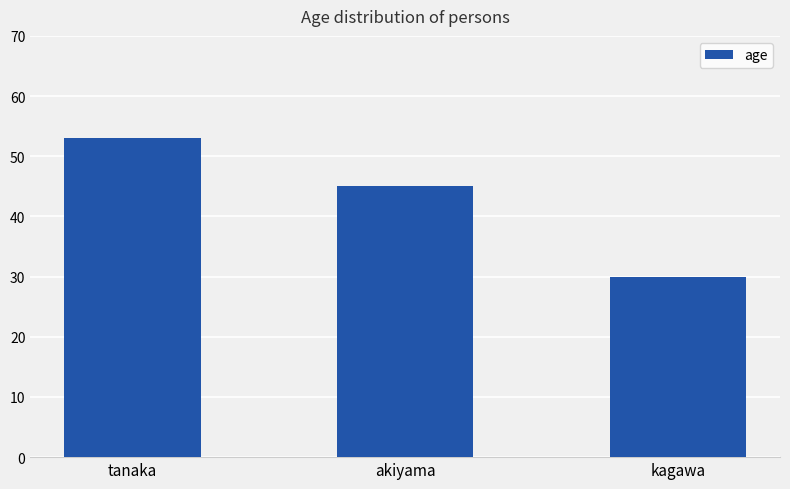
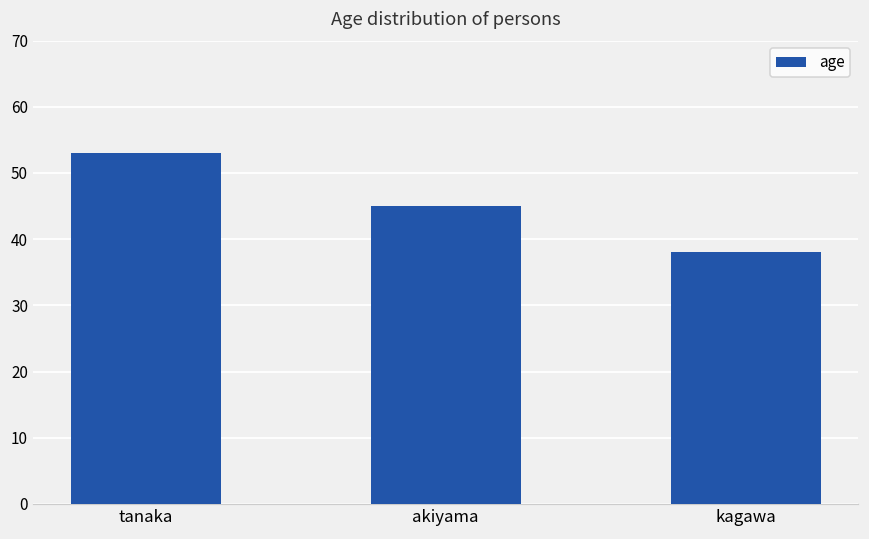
kagawa: 30 -> 38
